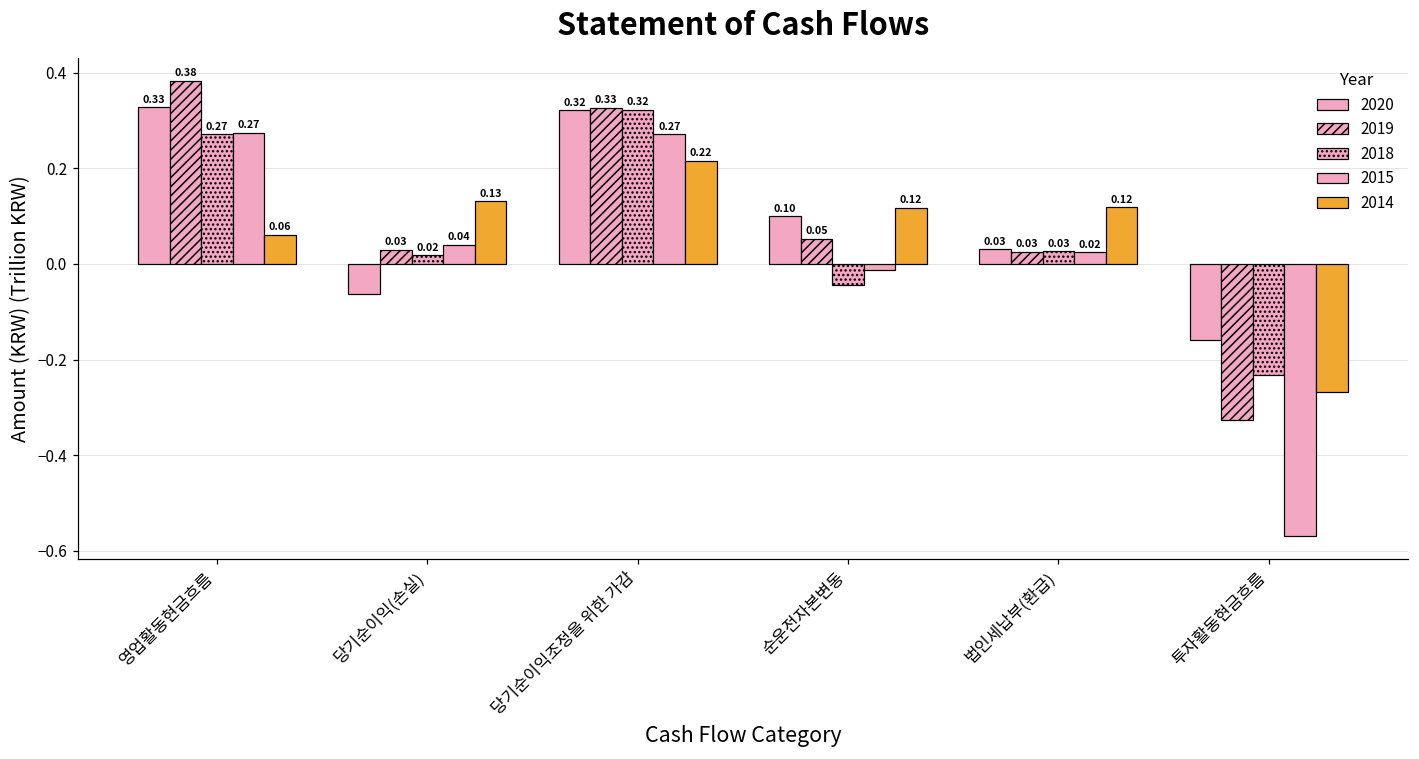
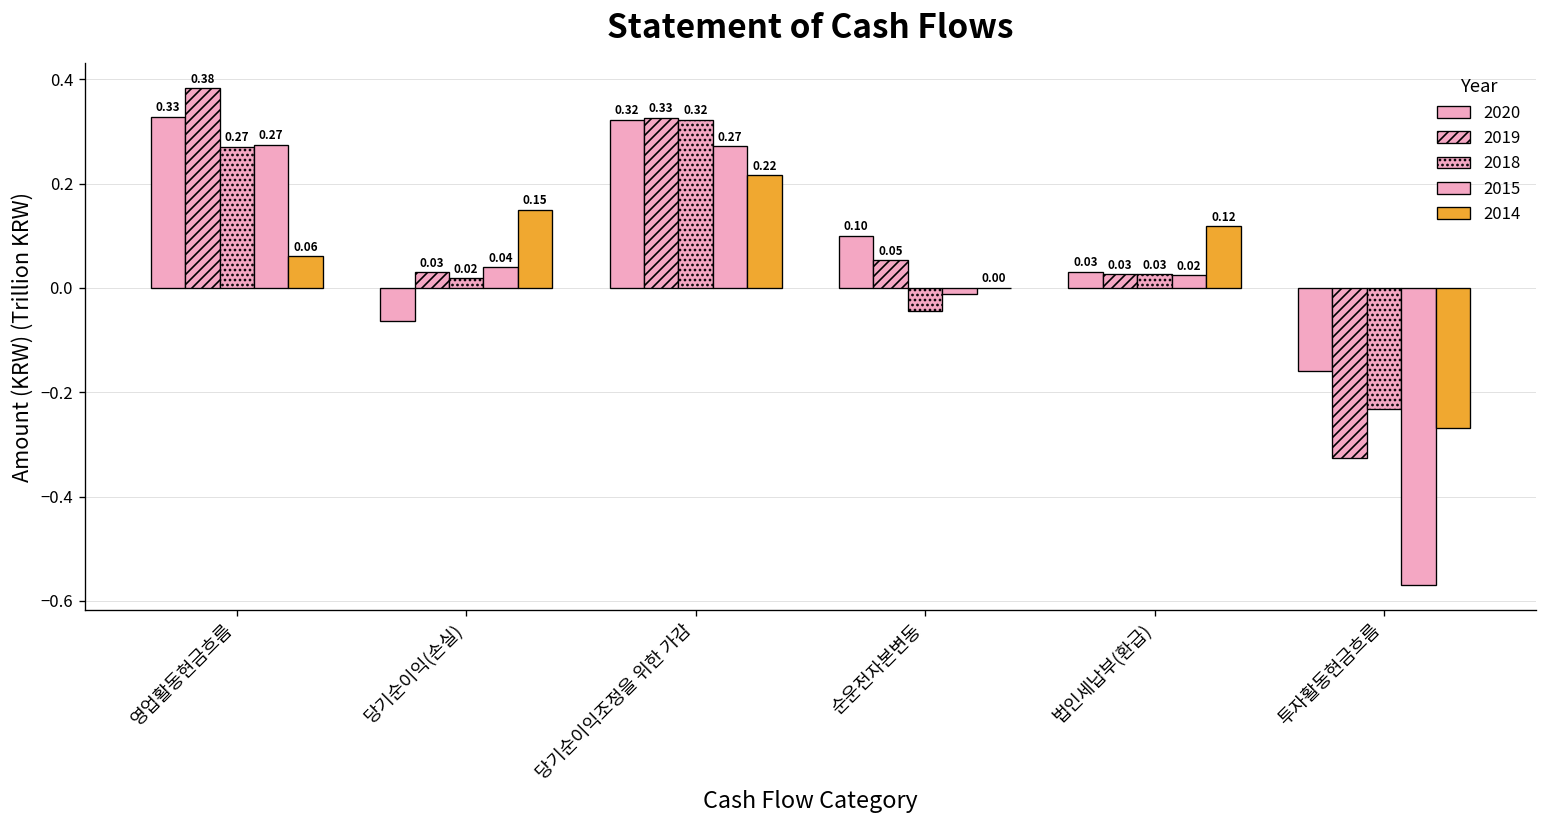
2014, 당기순이익(손실): 0.13 -> 0.15
2014, 순운전자본변동: 0.12 -> 0.00
